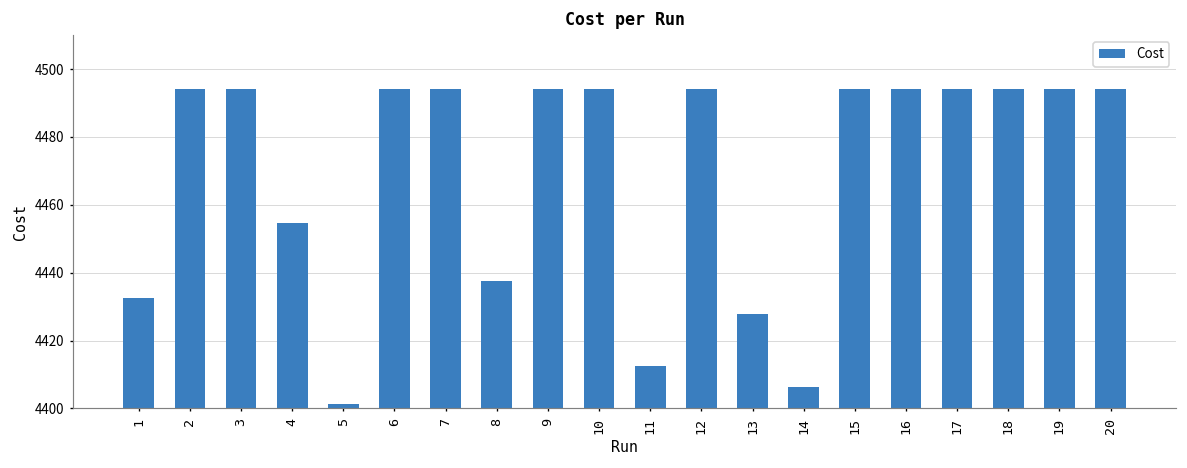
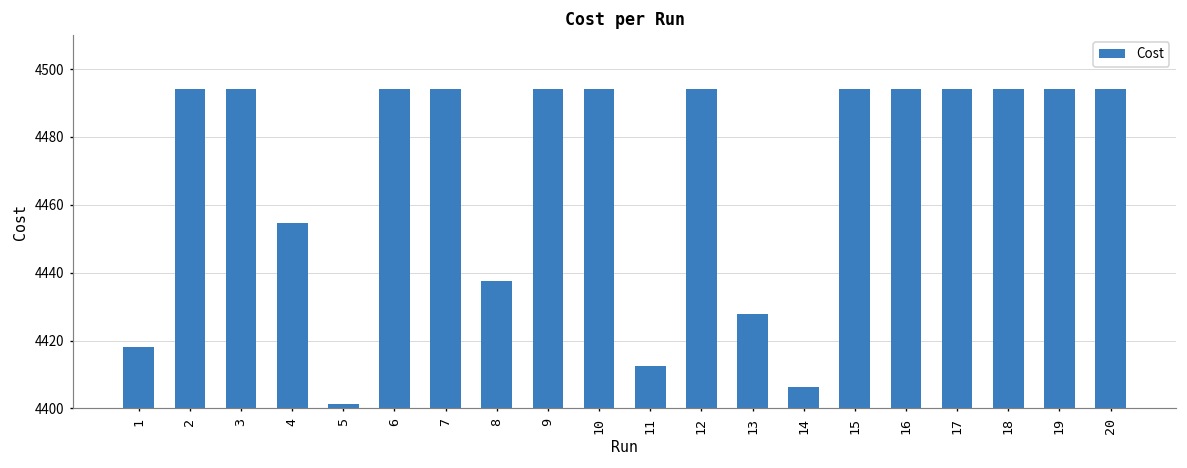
1: 4432 -> 4418
